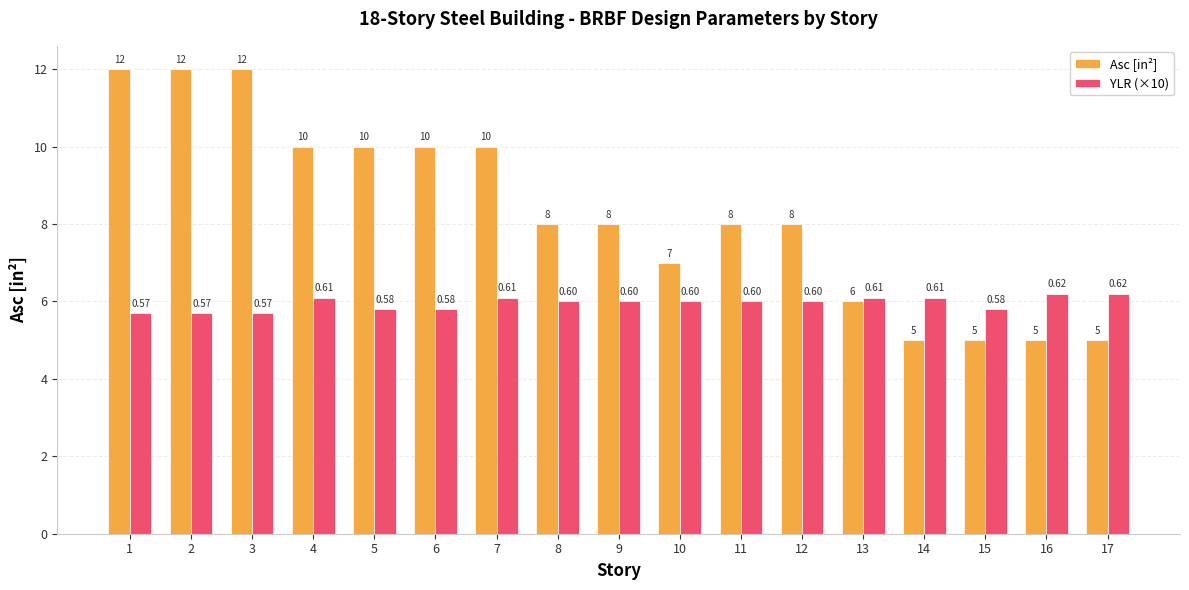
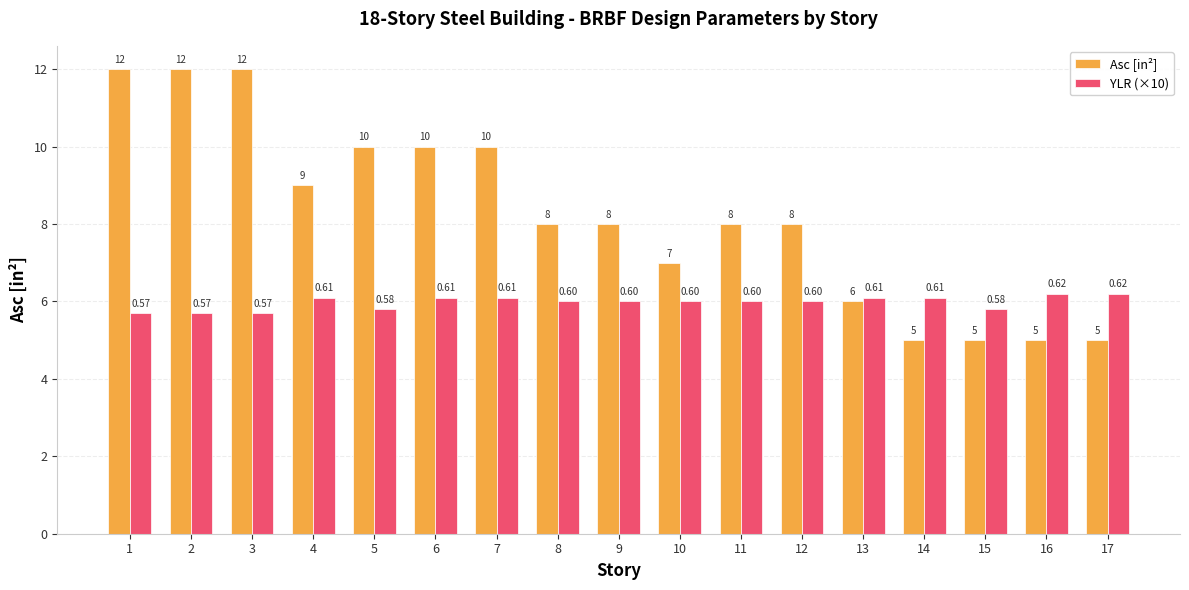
Asc [in²], 4: 10 -> 9
YLR (×10), 6: 0.58 -> 0.61
